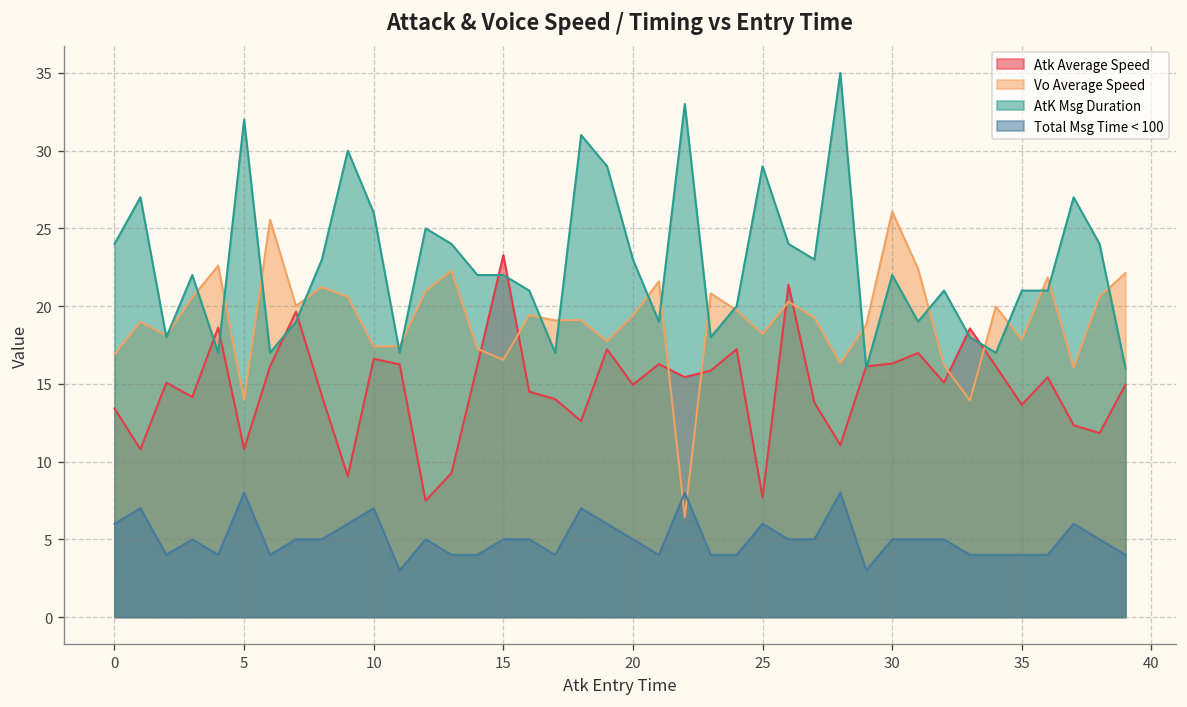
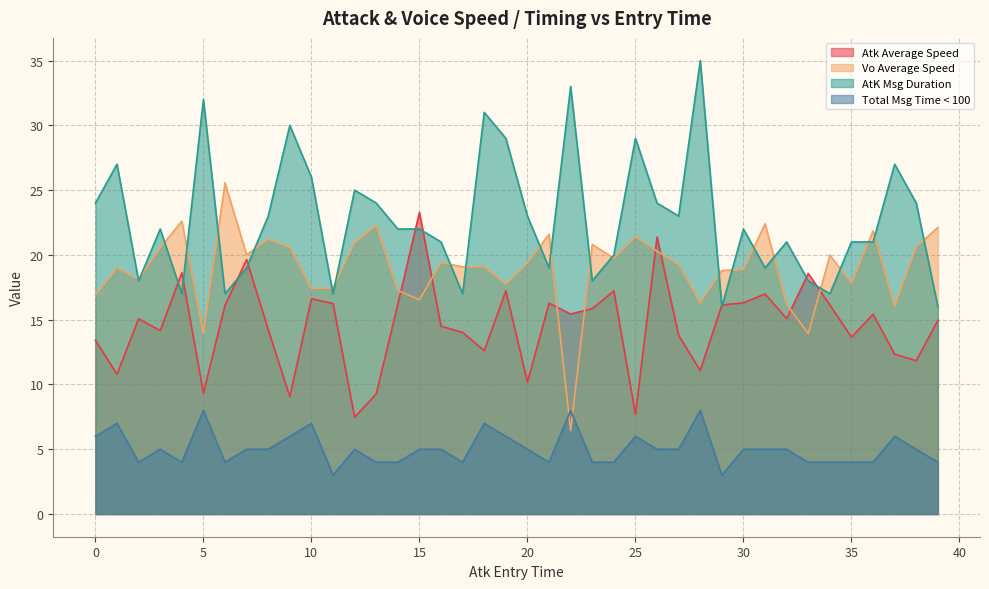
Atk Average Speed, 5: 10.8 -> 9.3
Atk Average Speed, 20: 14.9 -> 10.2
Vo Average Speed, 25: 18.2 -> 21.4
Vo Average Speed, 30: 26.1 -> 18.9
